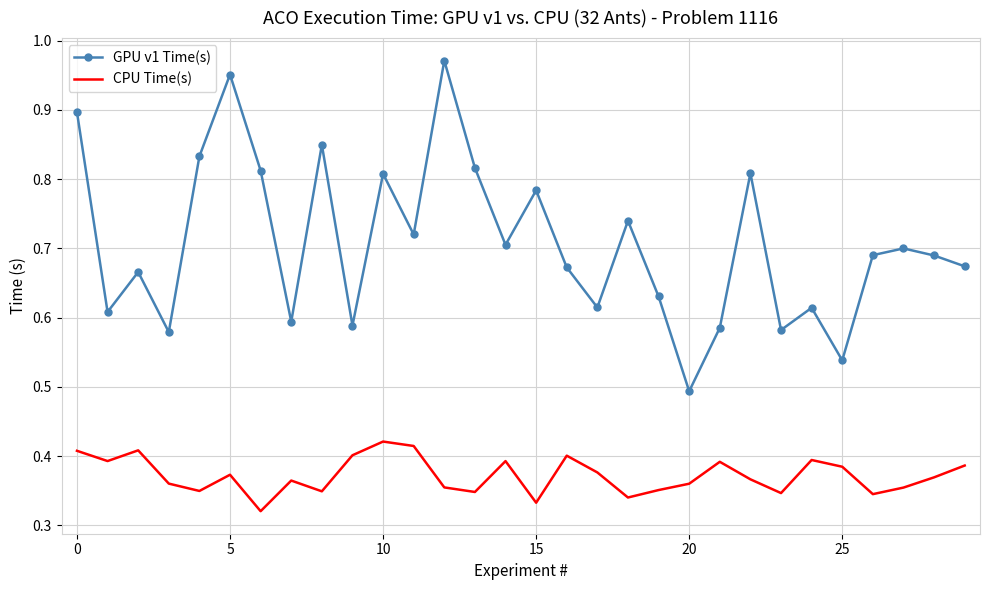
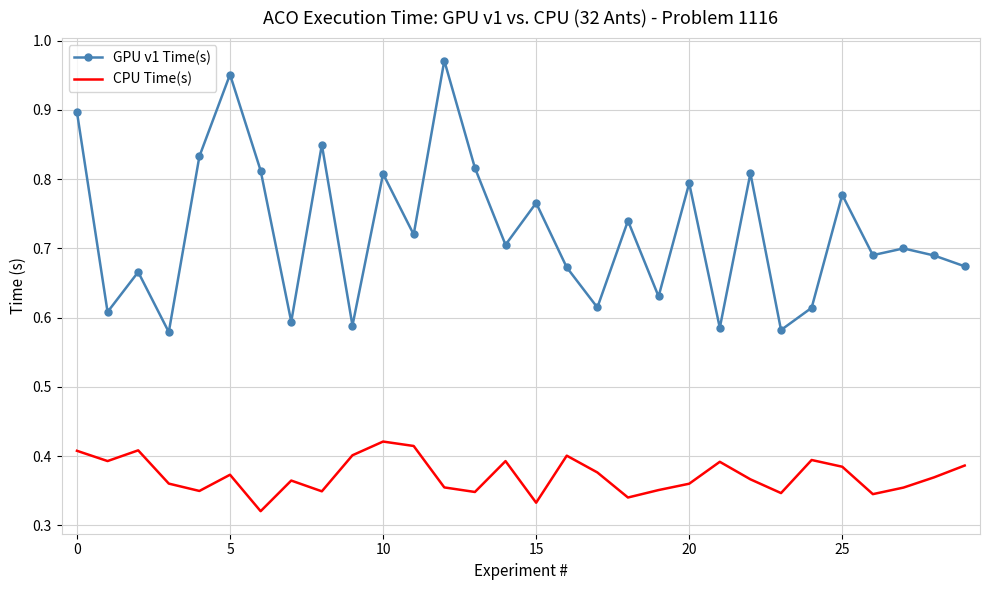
GPU v1 Time(s), 15: 0.78 -> 0.77
GPU v1 Time(s), 20: 0.49 -> 0.79
GPU v1 Time(s), 25: 0.54 -> 0.78
